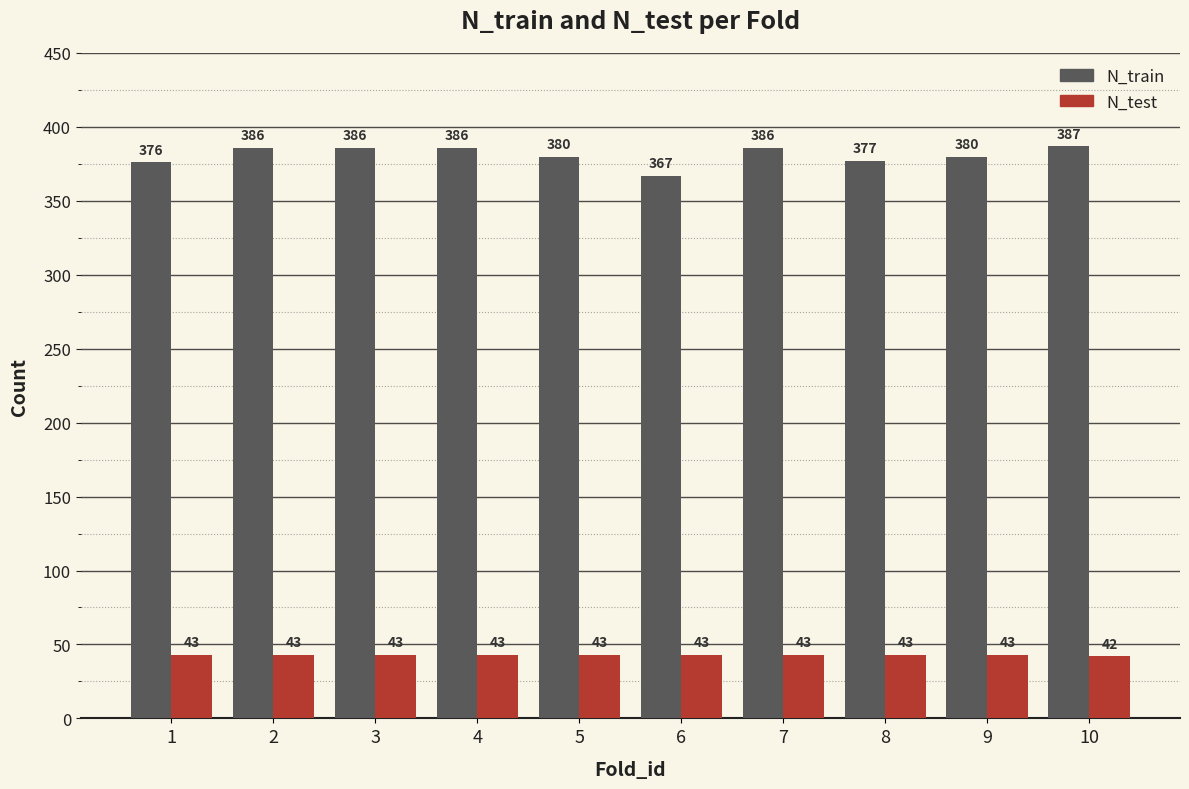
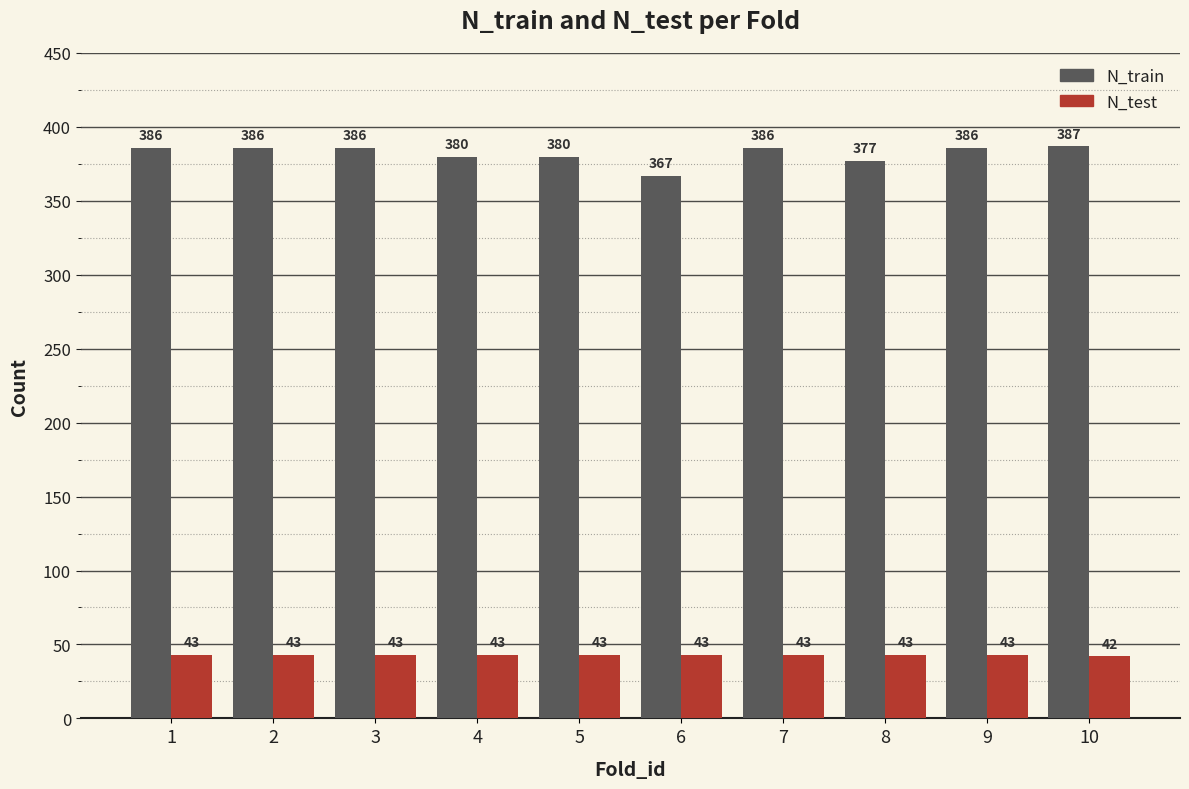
N_train, 1: 376 -> 386
N_train, 4: 386 -> 380
N_train, 9: 380 -> 386
